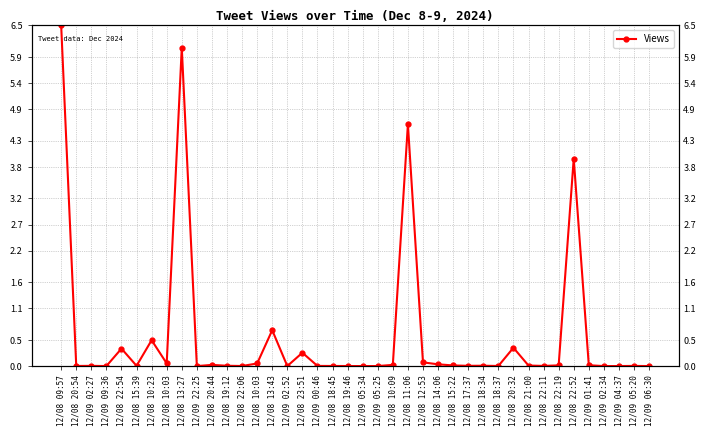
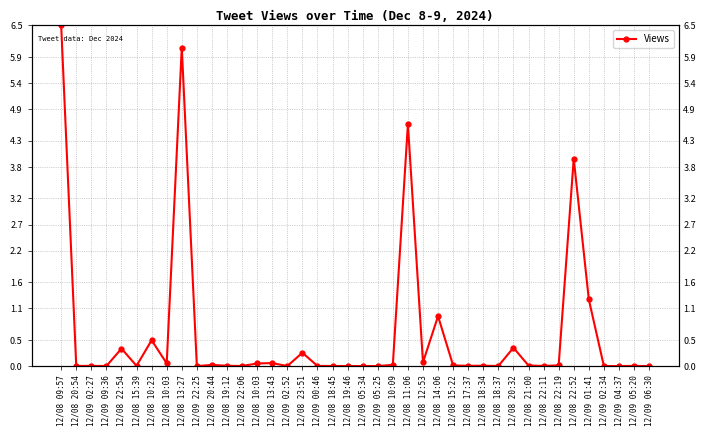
12/08 13:43: 0.7 -> 0.1
12/08 14:06: 0.0 -> 1.0
12/09 01:41: 0.0 -> 1.3
